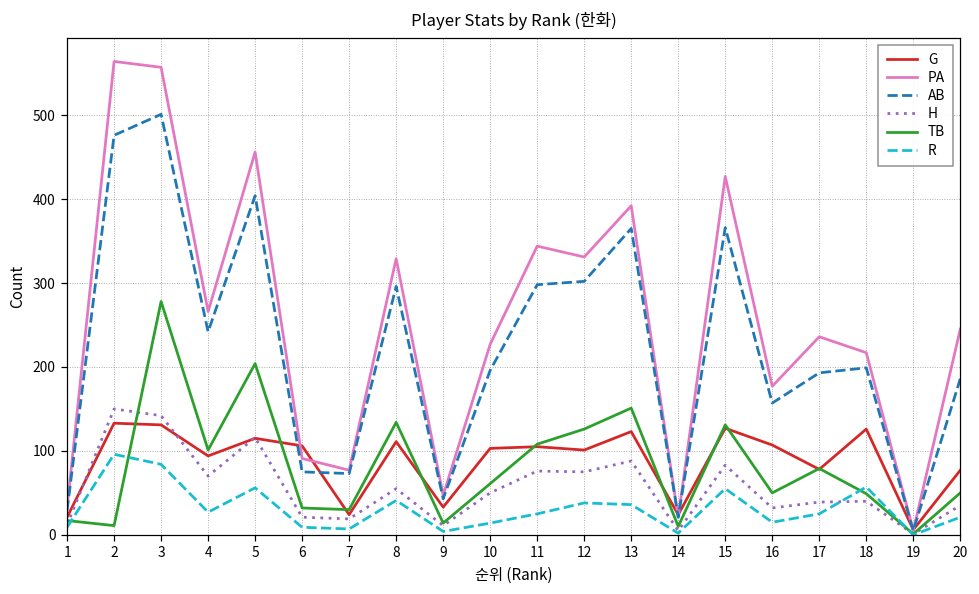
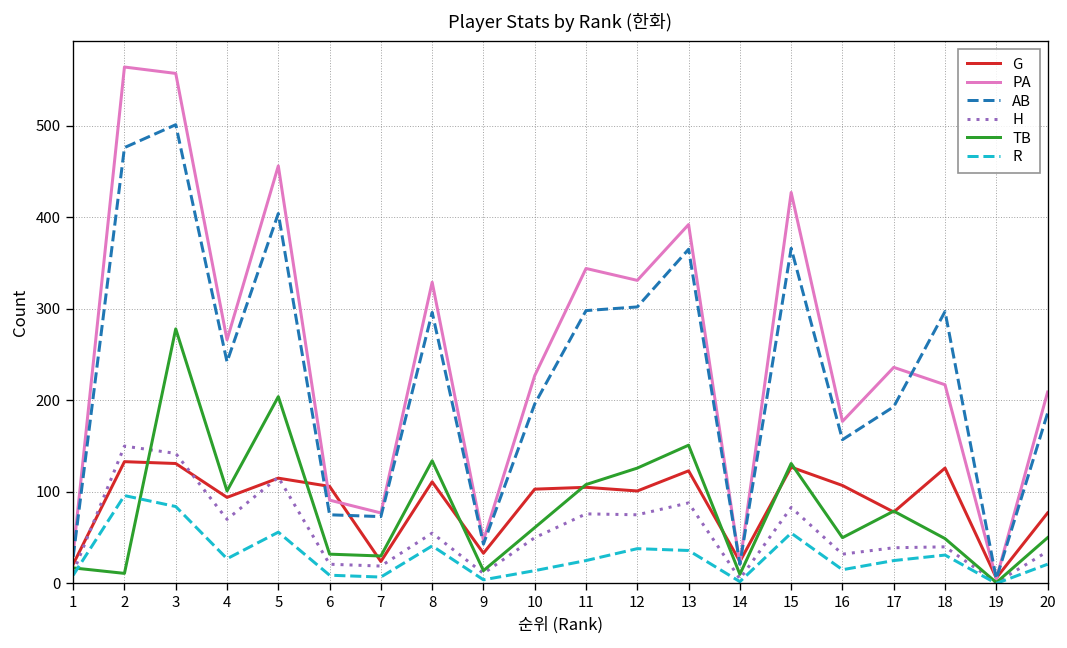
AB, 18: 200 -> 300
R, 18: 60 -> 30
PA, 20: 250 -> 210
